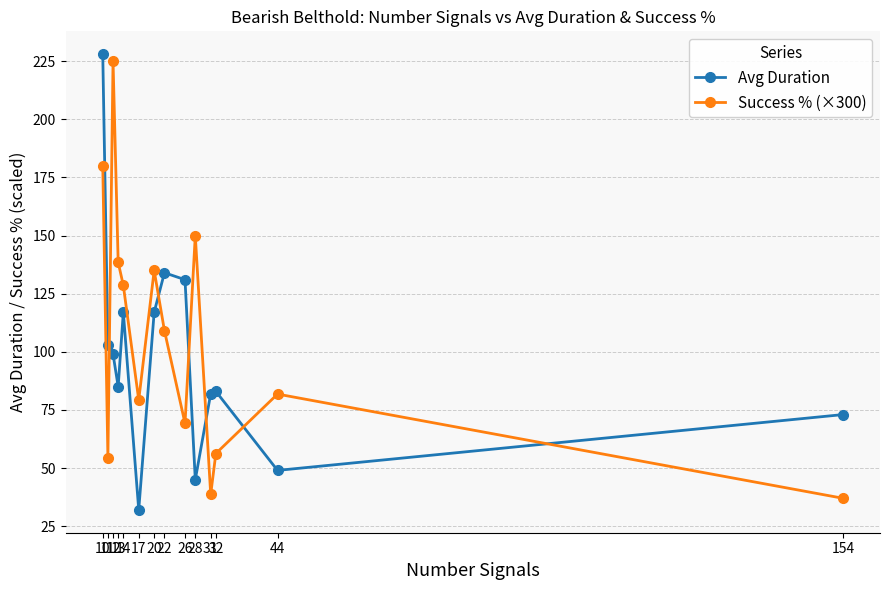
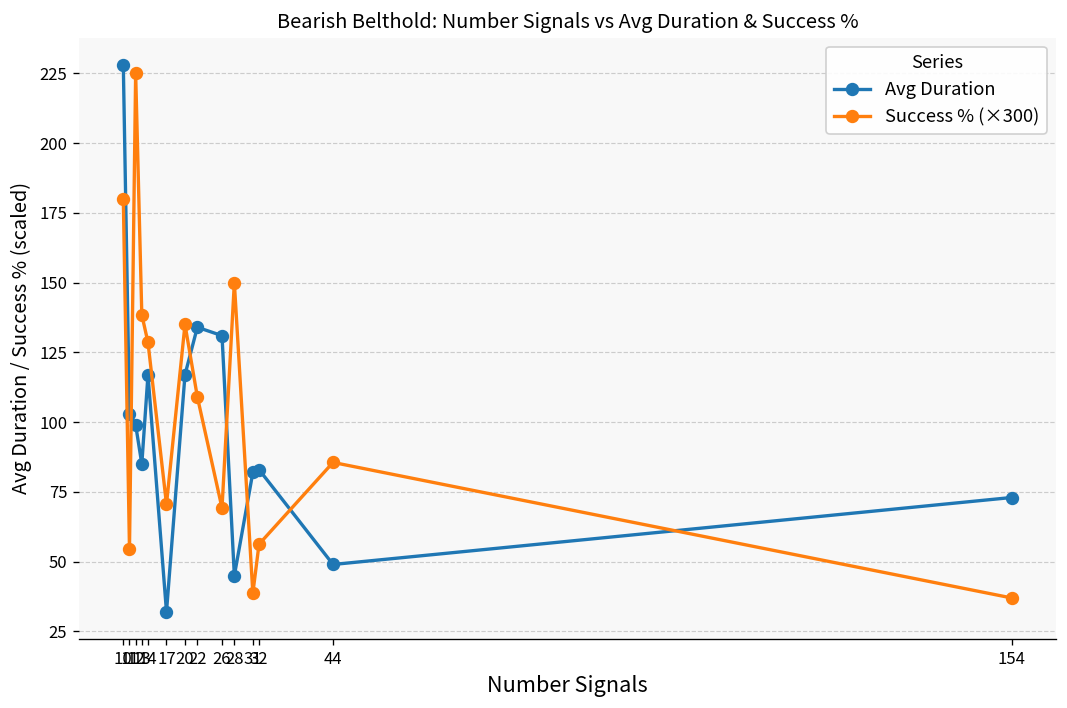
Success % (×300), 17: 79 -> 71
Success % (×300), 44: 82 -> 86
